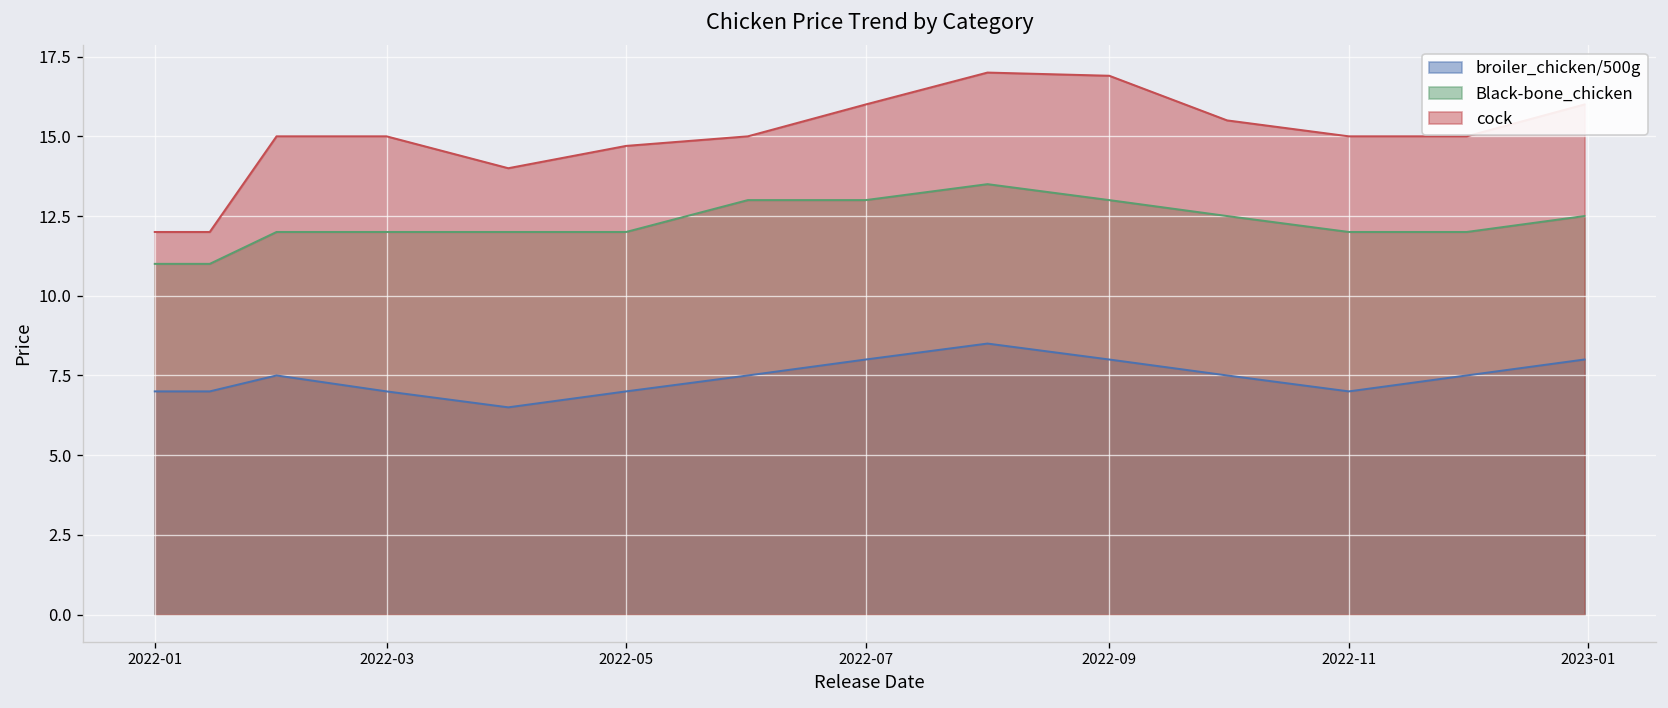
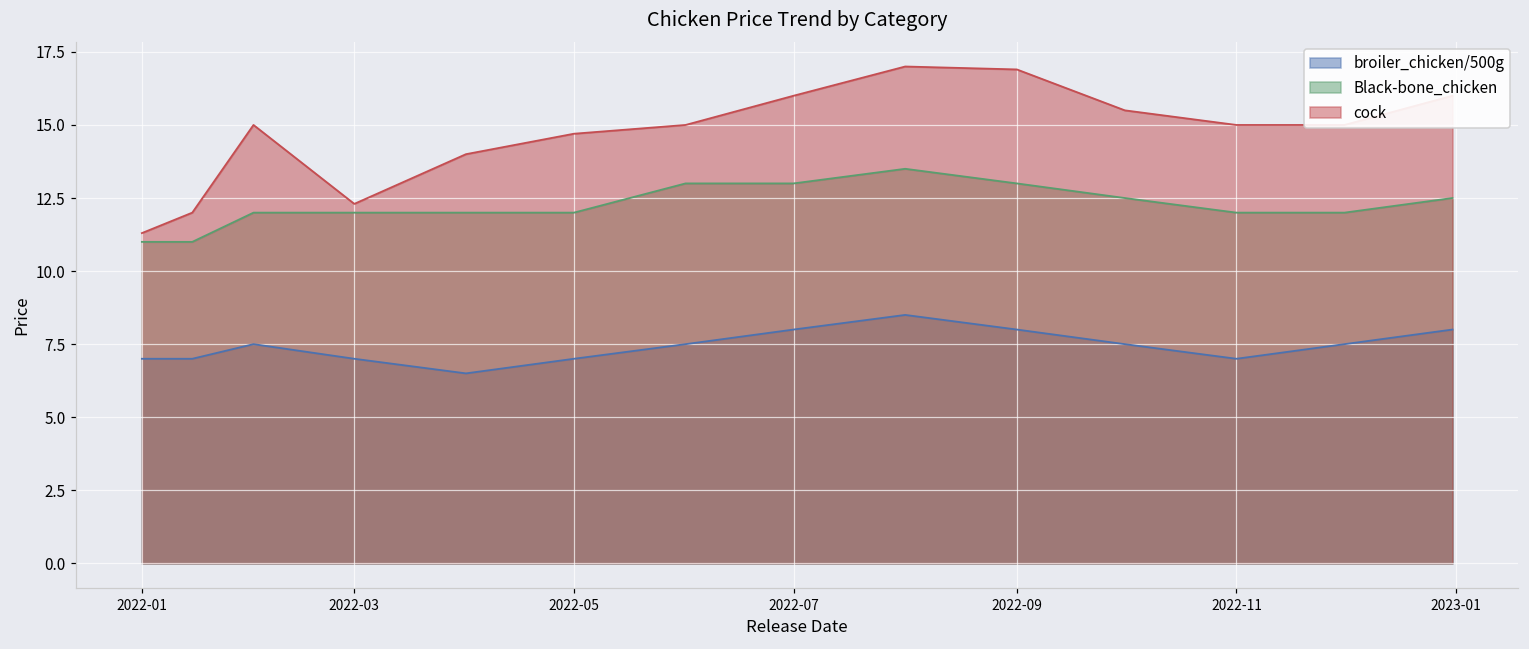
cock, 2022-01: 12.0 -> 11.3
cock, 2022-03: 15.0 -> 12.3
